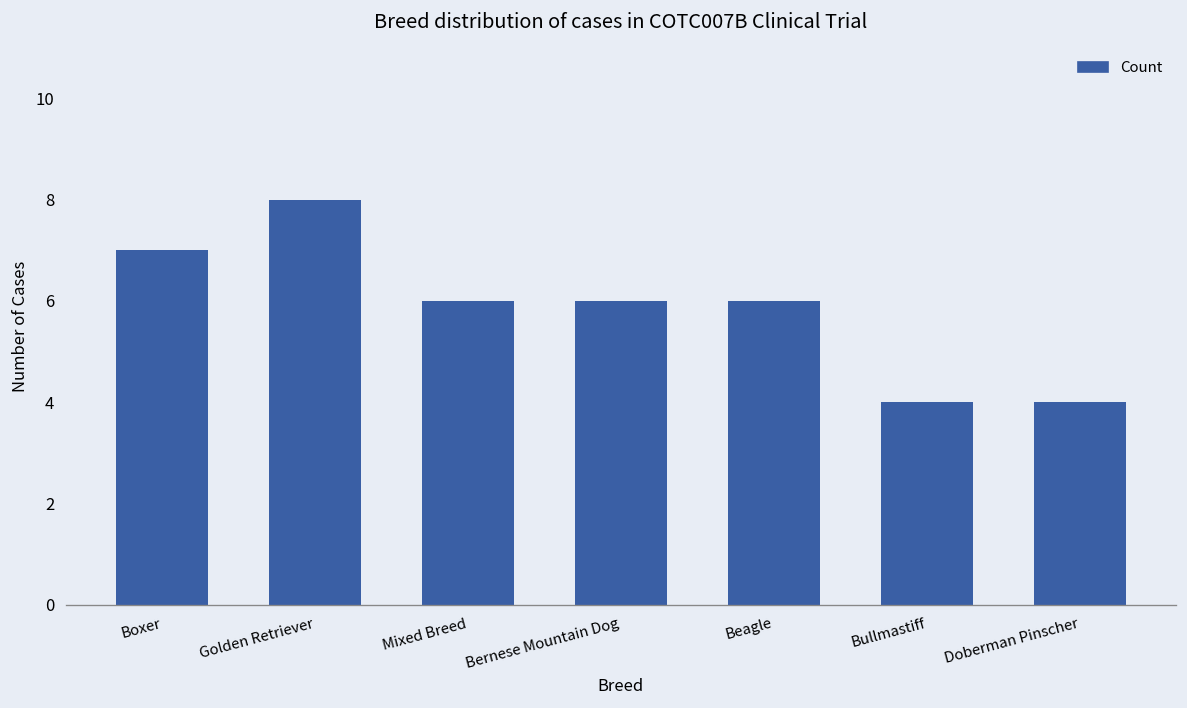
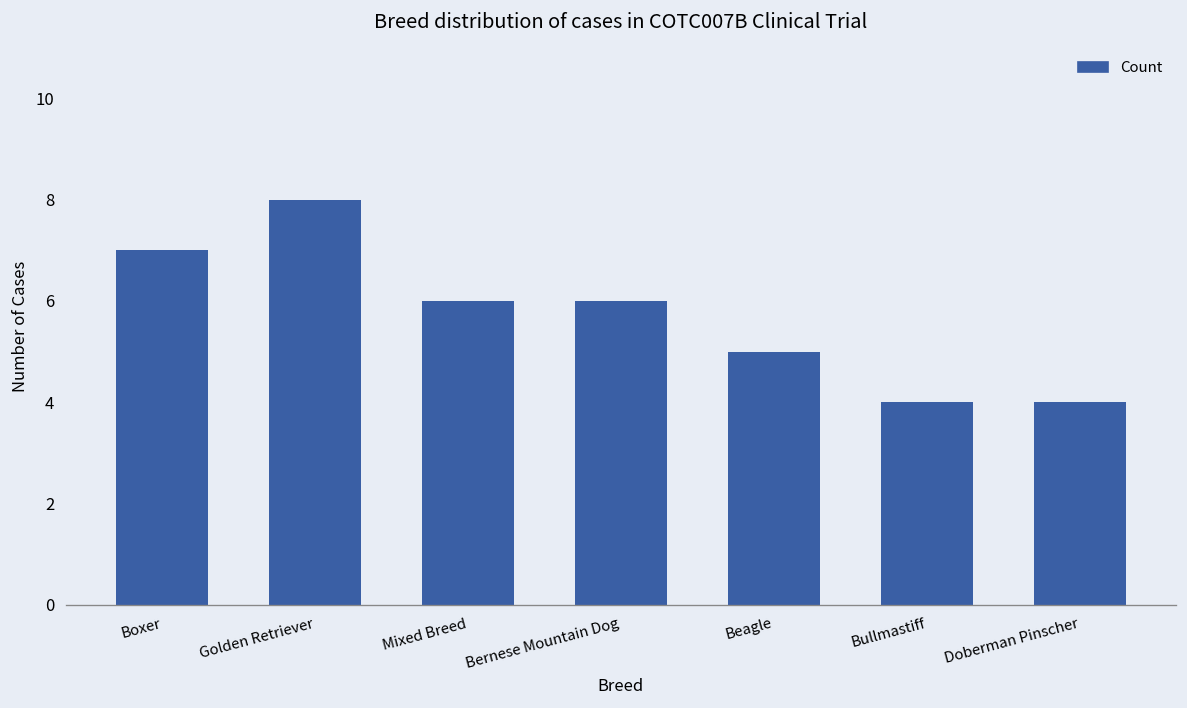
Beagle: 6 -> 5
